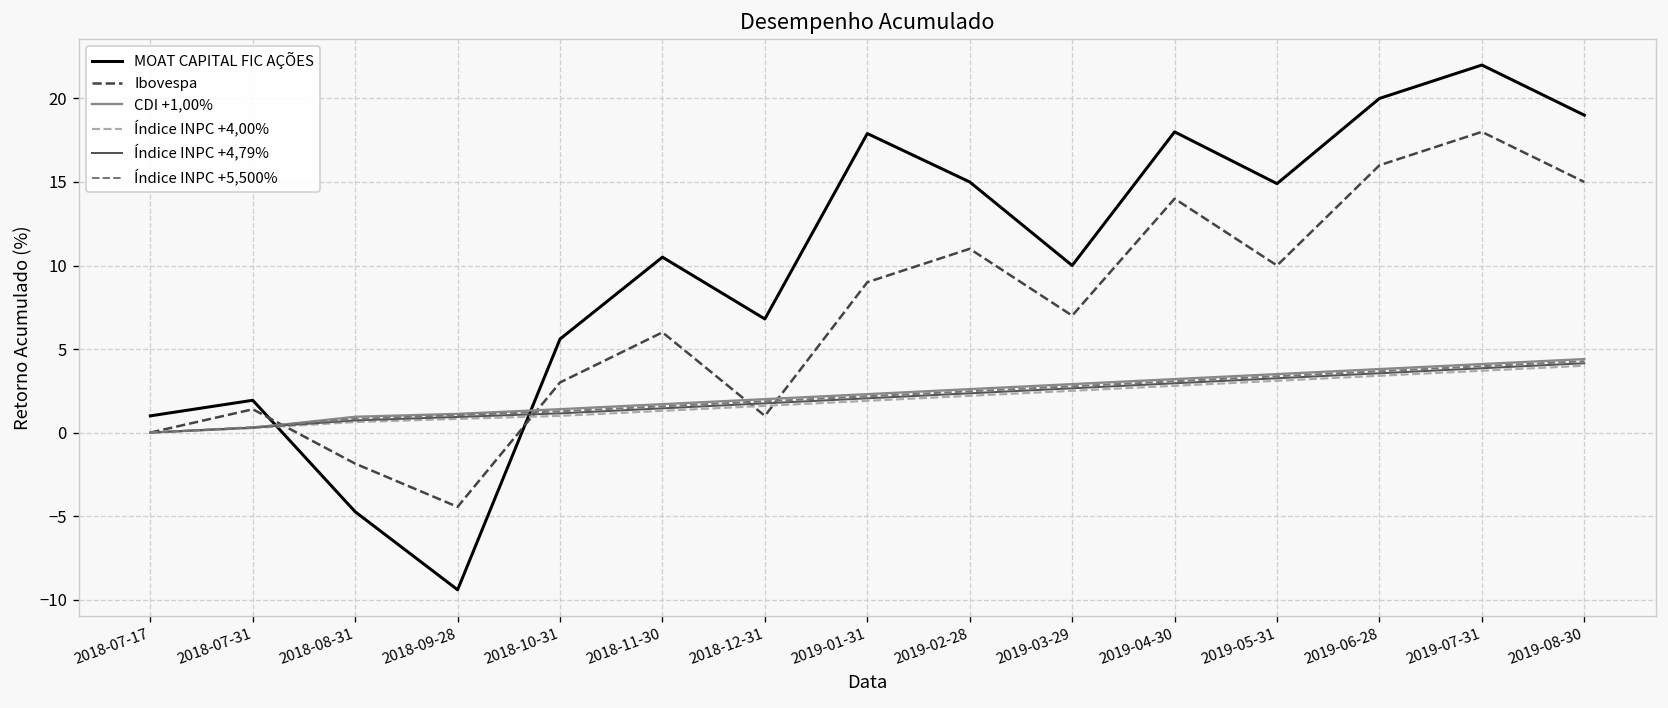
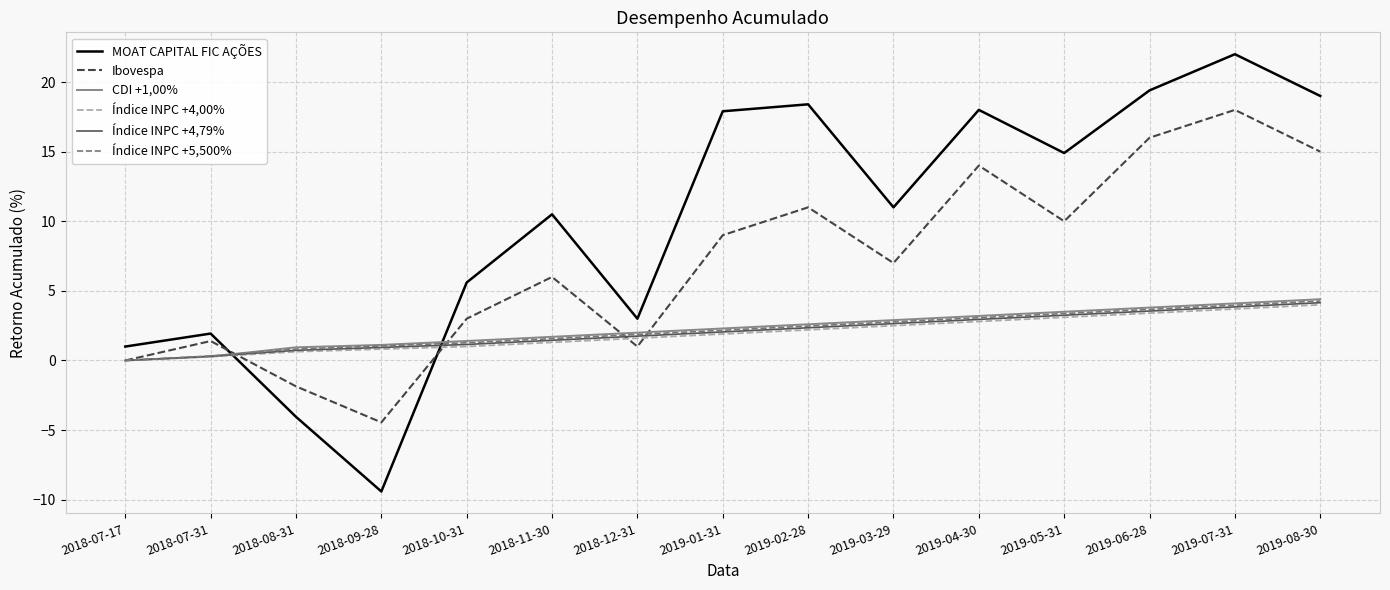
MOAT CAPITAL FIC AÇÕES, 2018-08-31: -4.7 -> -4.0
MOAT CAPITAL FIC AÇÕES, 2018-12-31: 6.8 -> 3.0
MOAT CAPITAL FIC AÇÕES, 2019-02-28: 15.0 -> 18.4
MOAT CAPITAL FIC AÇÕES, 2019-03-29: 10 -> 11
MOAT CAPITAL FIC AÇÕES, 2019-06-28: 20.0 -> 19.4
